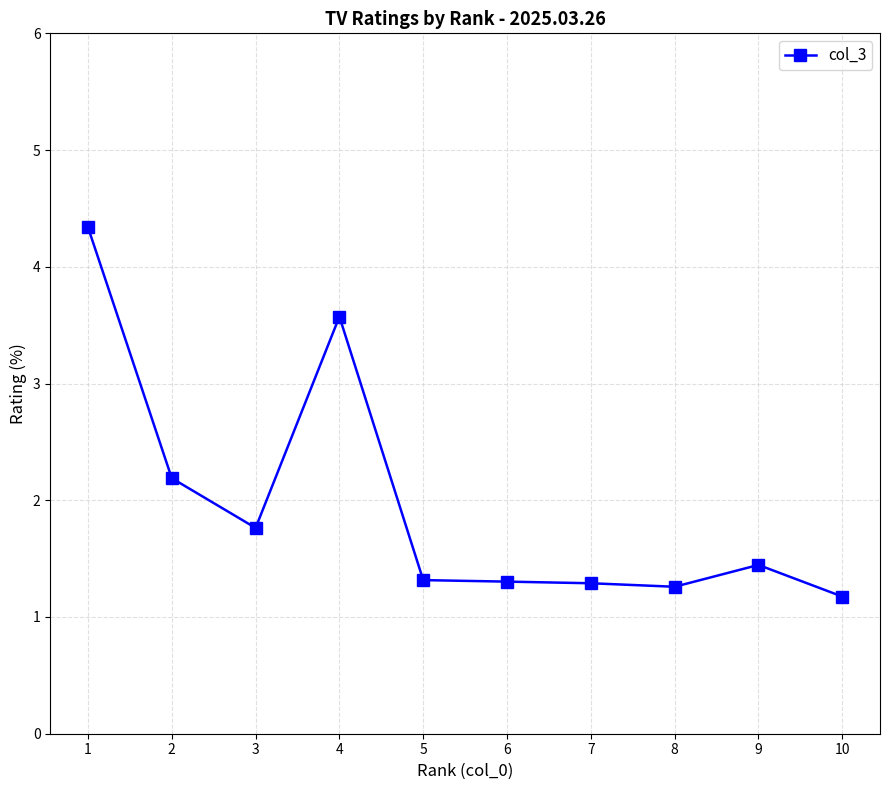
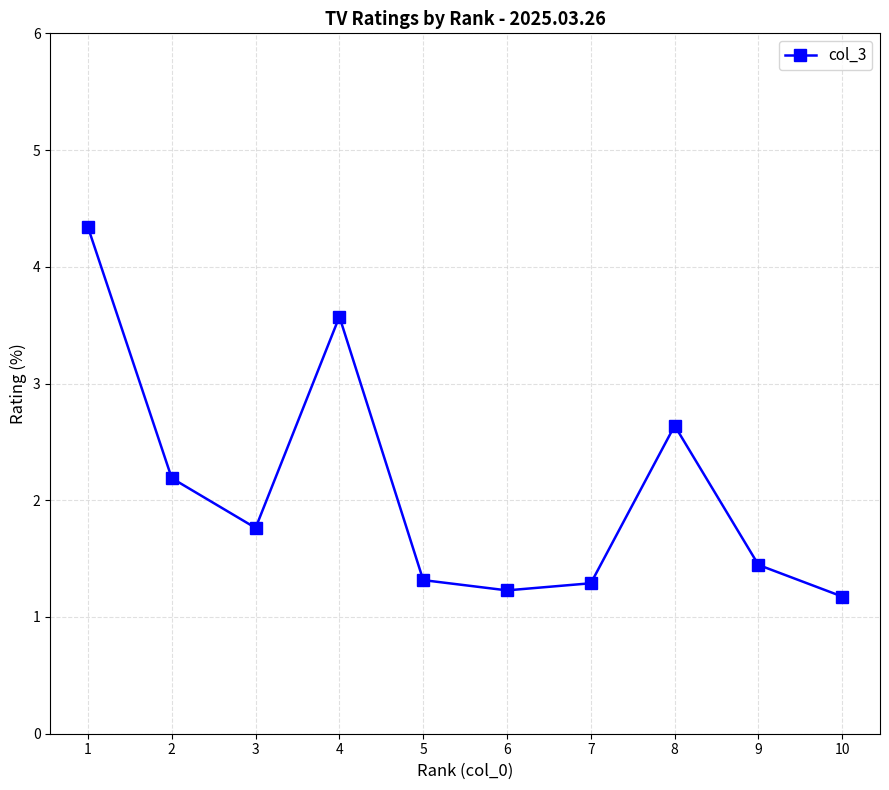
6: 1.30 -> 1.23
8: 1.26 -> 2.64
